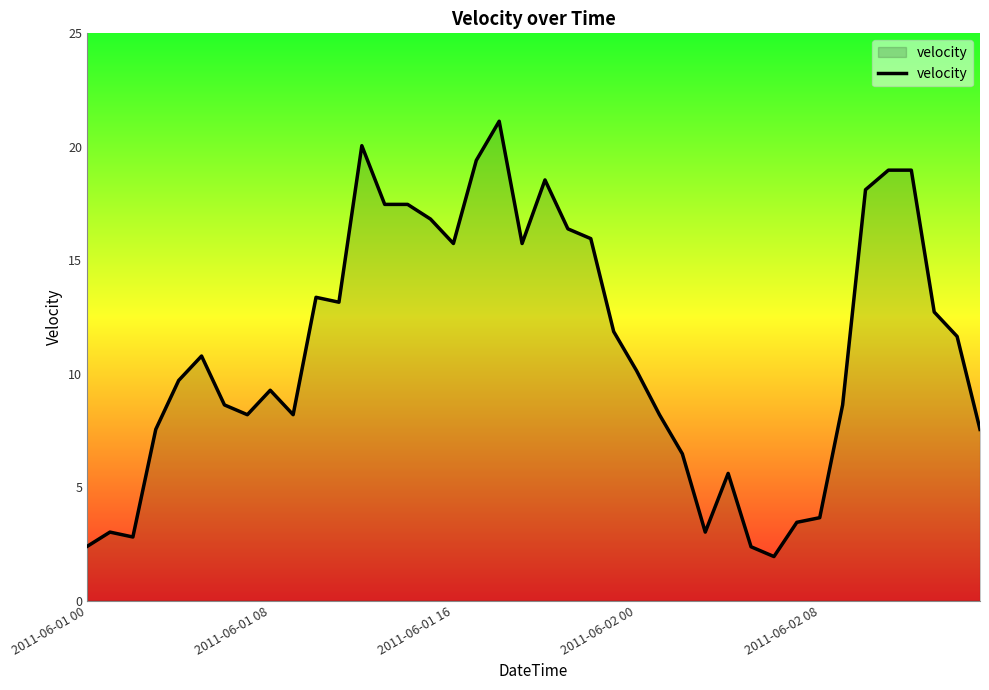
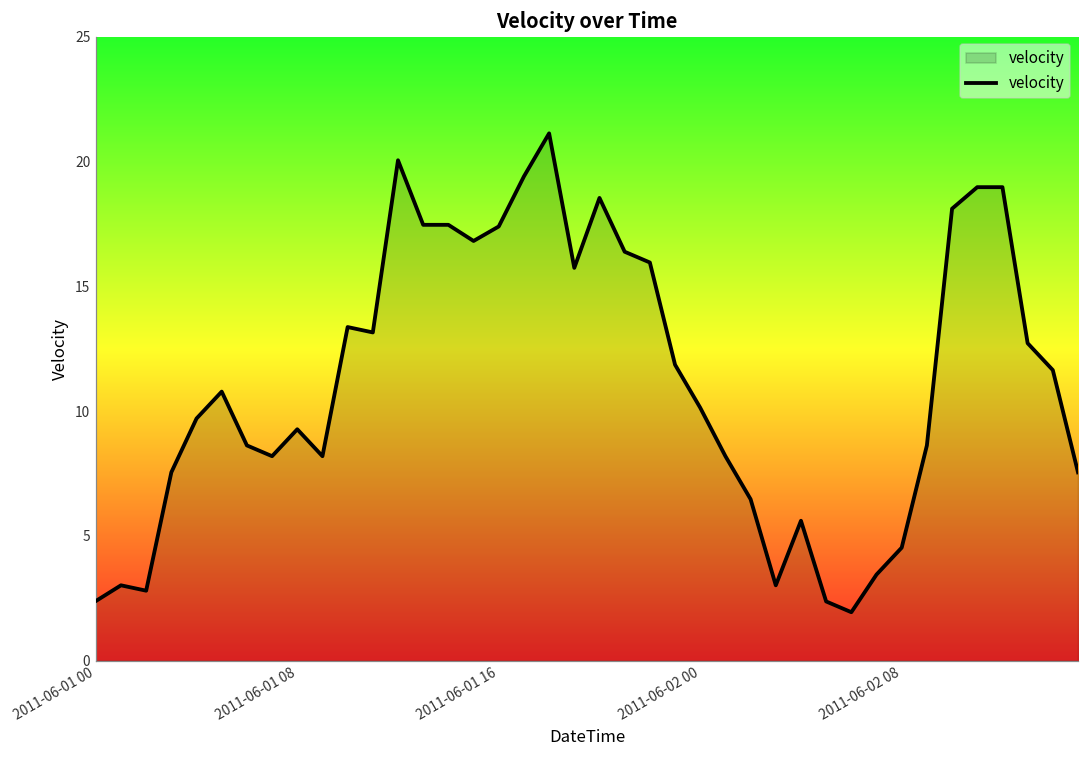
2011-06-01 16: 15.7 -> 17.4
2011-06-02 08: 3.7 -> 4.5
